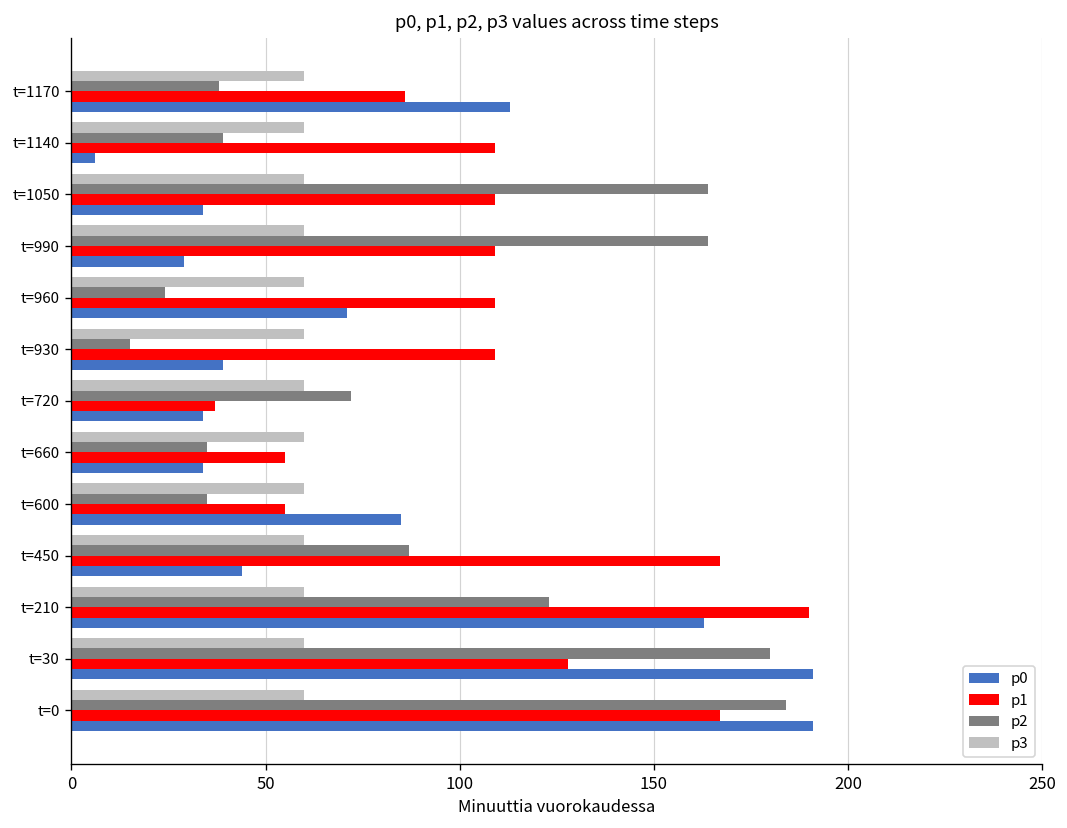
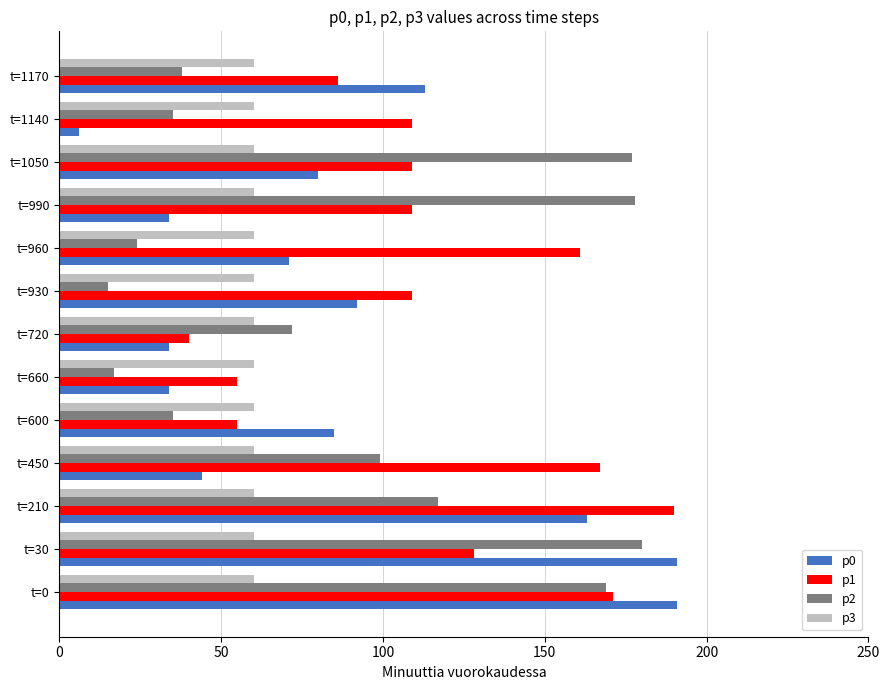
p2, t=1140: 39 -> 35
p2, t=1050: 164 -> 177
p0, t=1050: 34 -> 80
p2, t=990: 164 -> 178
p0, t=990: 29 -> 34
p1, t=960: 109 -> 161
p0, t=930: 39 -> 92
p1, t=720: 37 -> 40
p2, t=660: 35 -> 17
p2, t=450: 87 -> 99
p2, t=210: 123 -> 117
p2, t=0: 184 -> 169
p1, t=0: 167 -> 171
